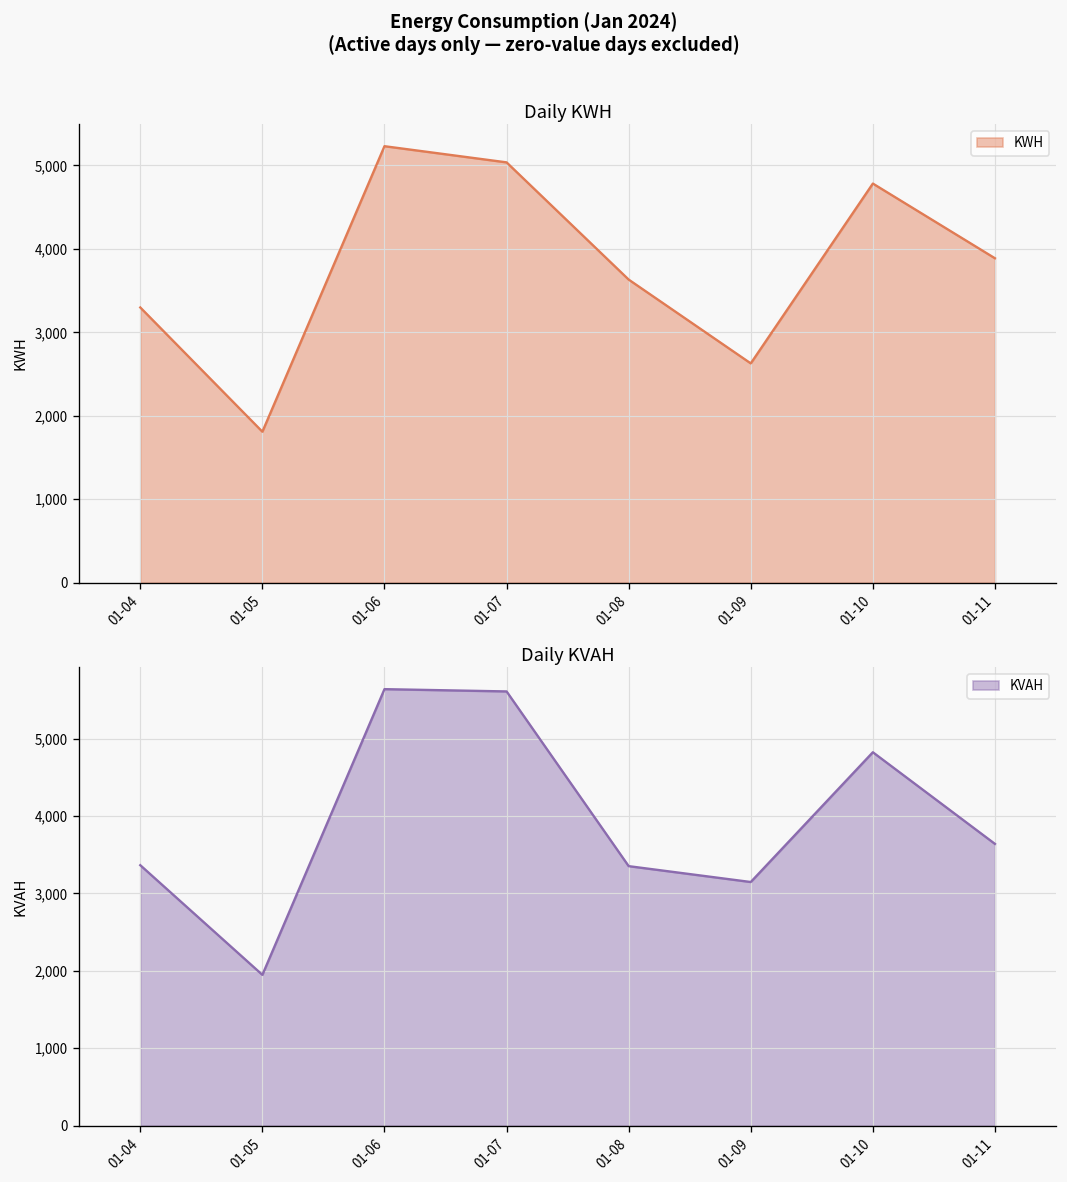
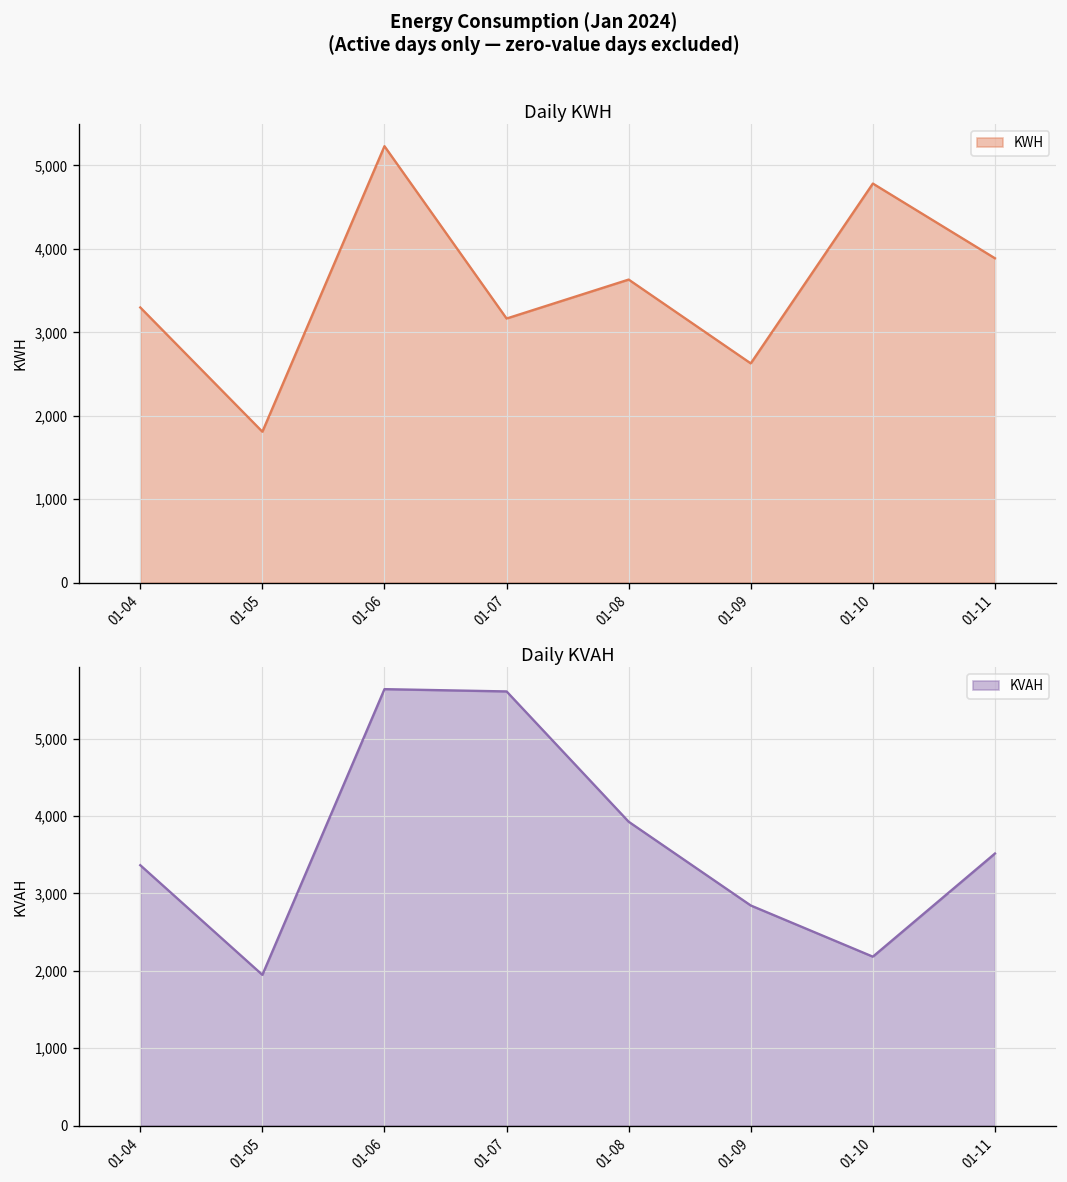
Daily KWH, 01-07: 5,000 -> 3,200
Daily KVAH, 01-08: 3,400 -> 3,900
Daily KVAH, 01-09: 3,100 -> 2,800
Daily KVAH, 01-10: 4,800 -> 2,200
Daily KVAH, 01-11: 3,600 -> 3,500
